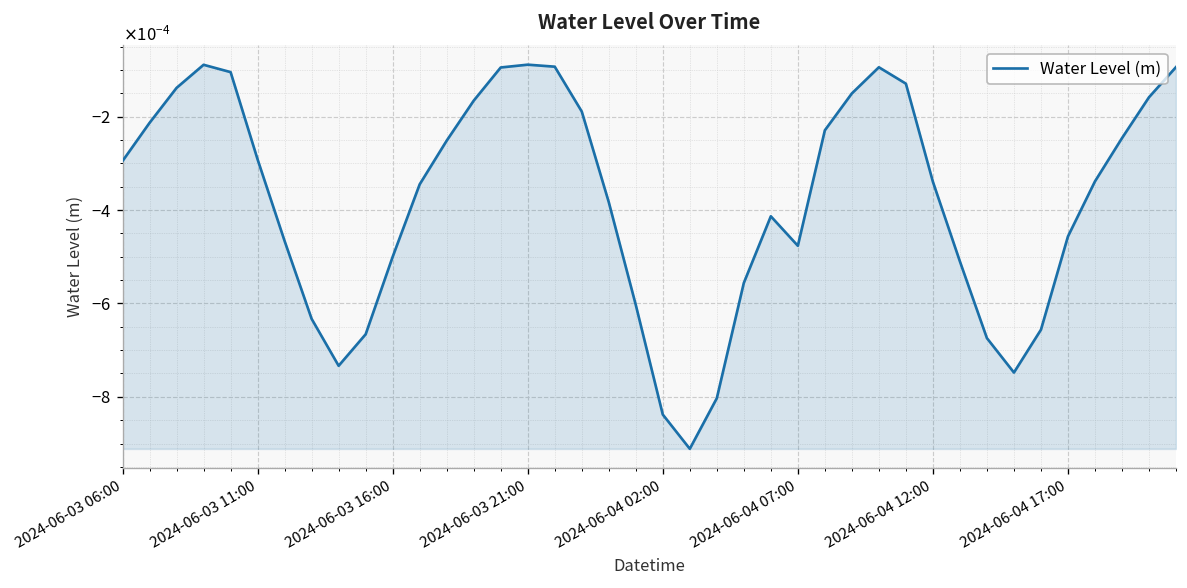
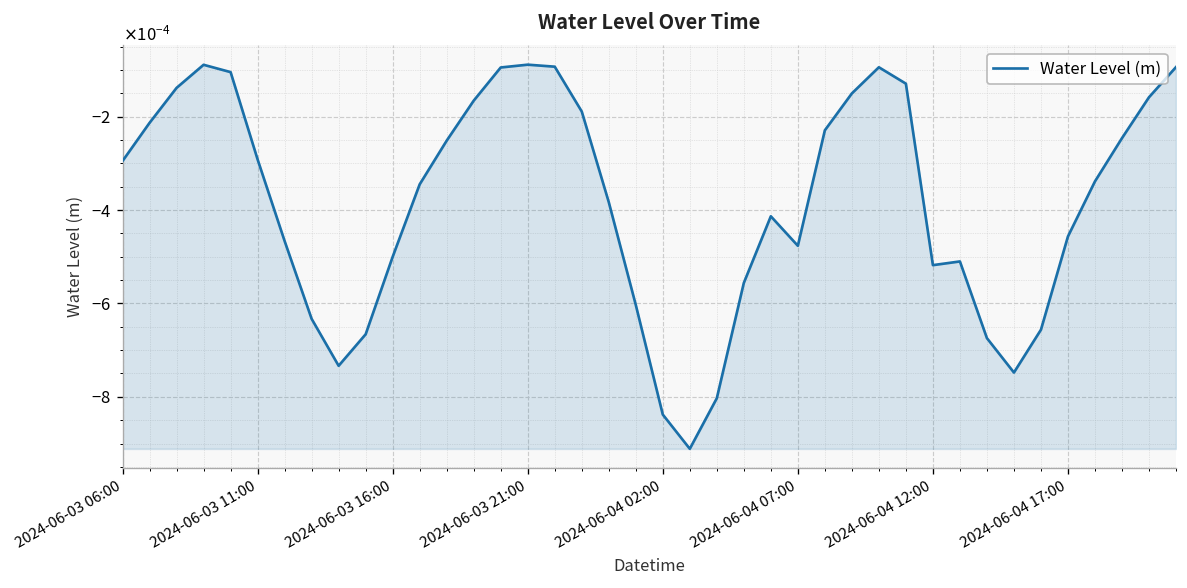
2024-06-04 12:00: -0.00034 -> -0.00052
